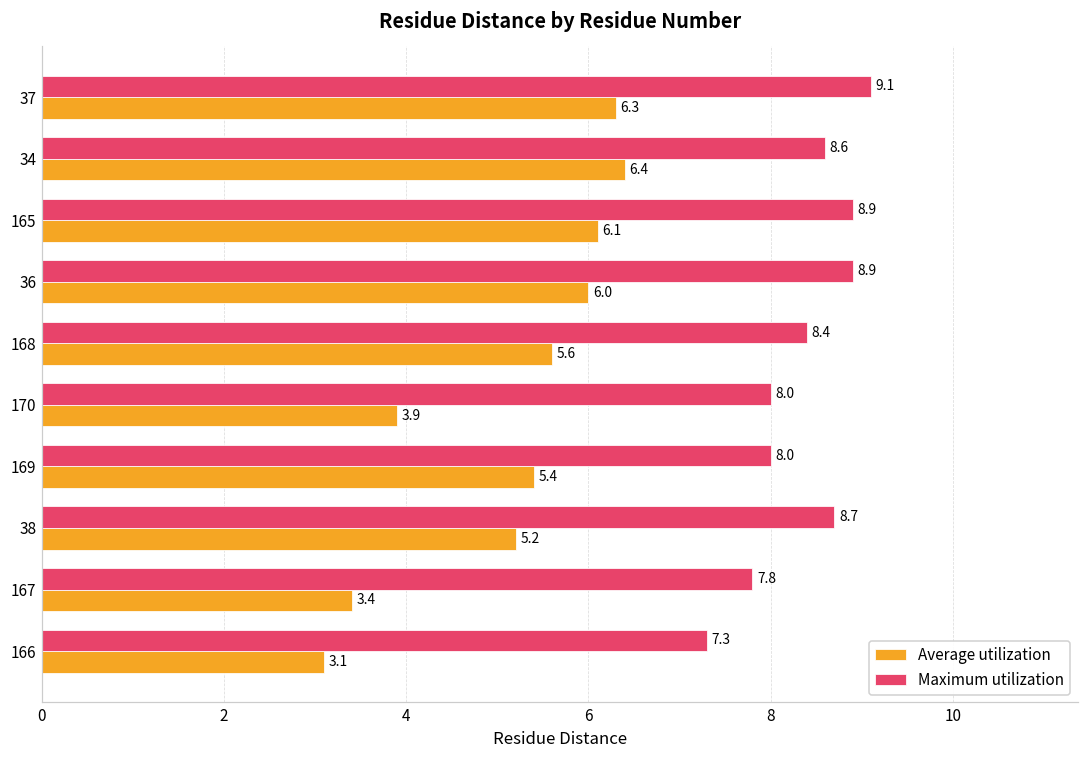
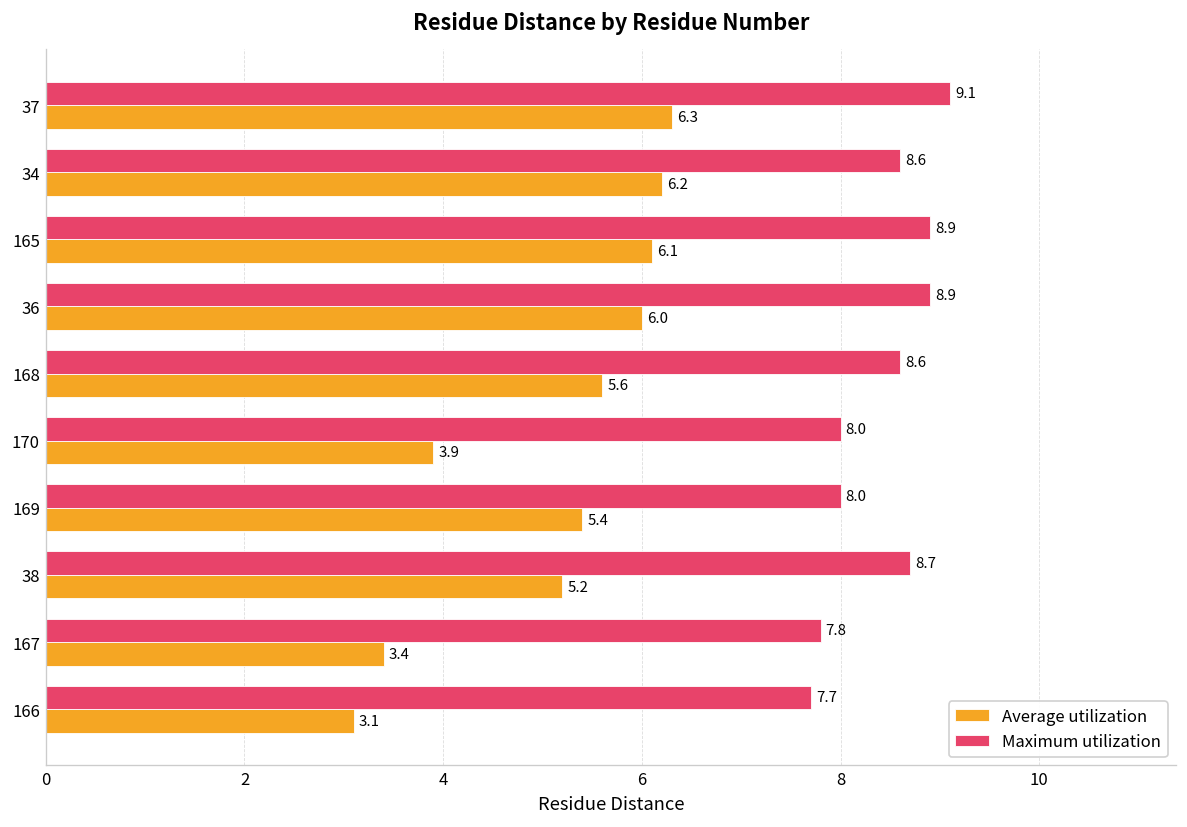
Average utilization, 34: 6.4 -> 6.2
Maximum utilization, 168: 8.4 -> 8.6
Maximum utilization, 166: 7.3 -> 7.7
